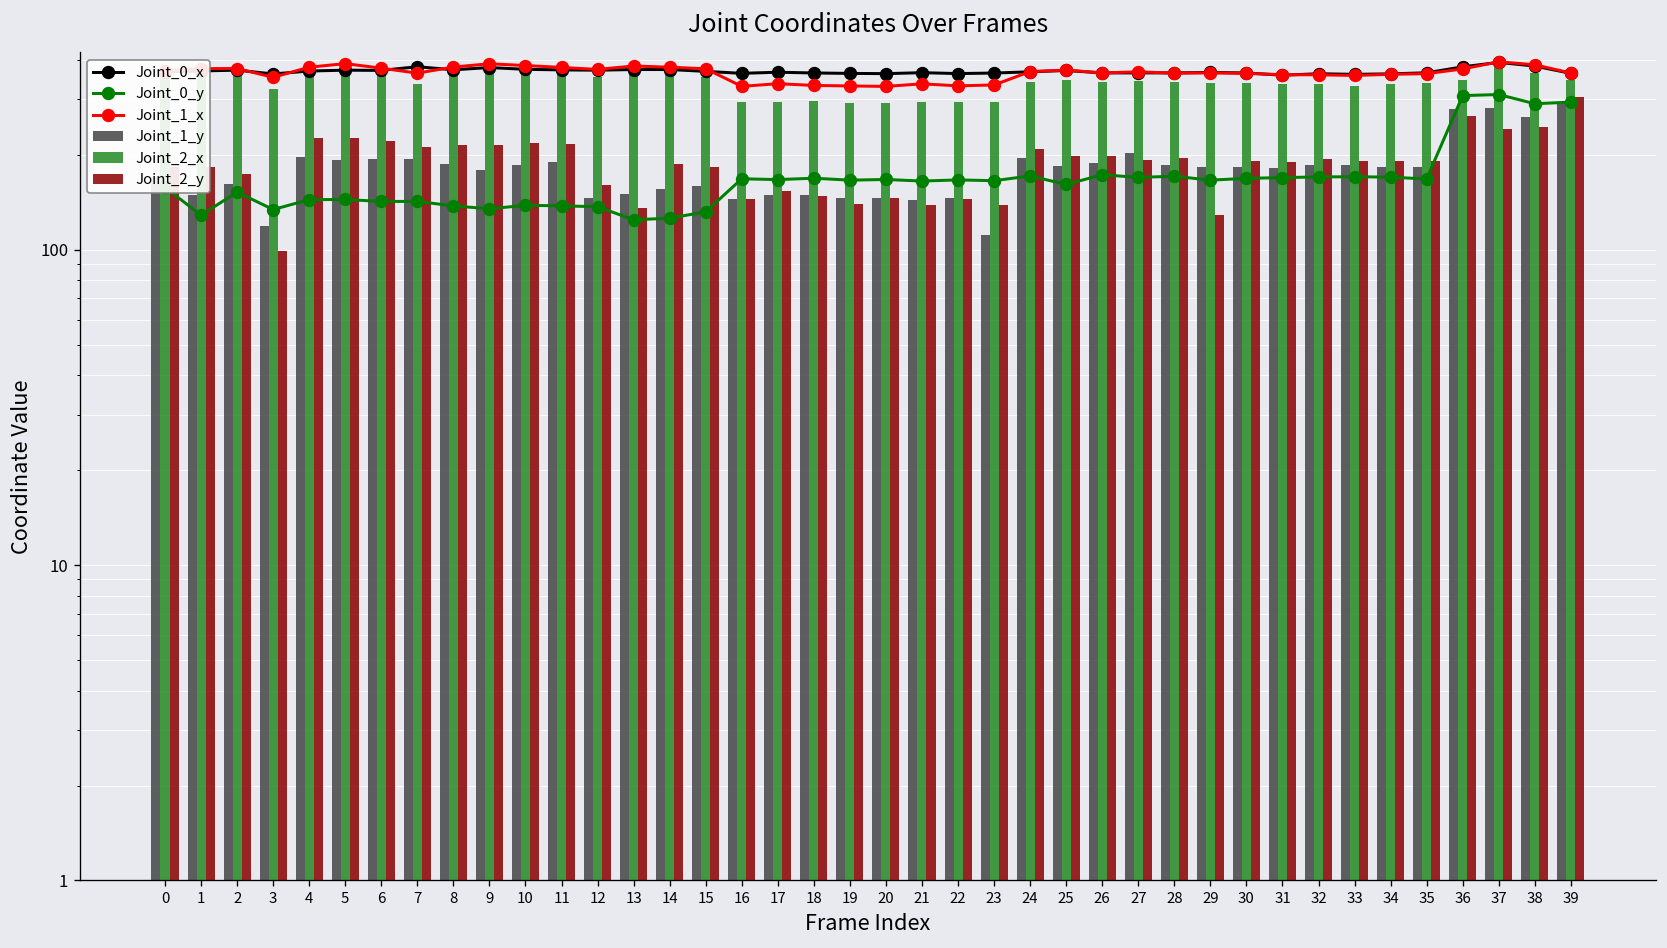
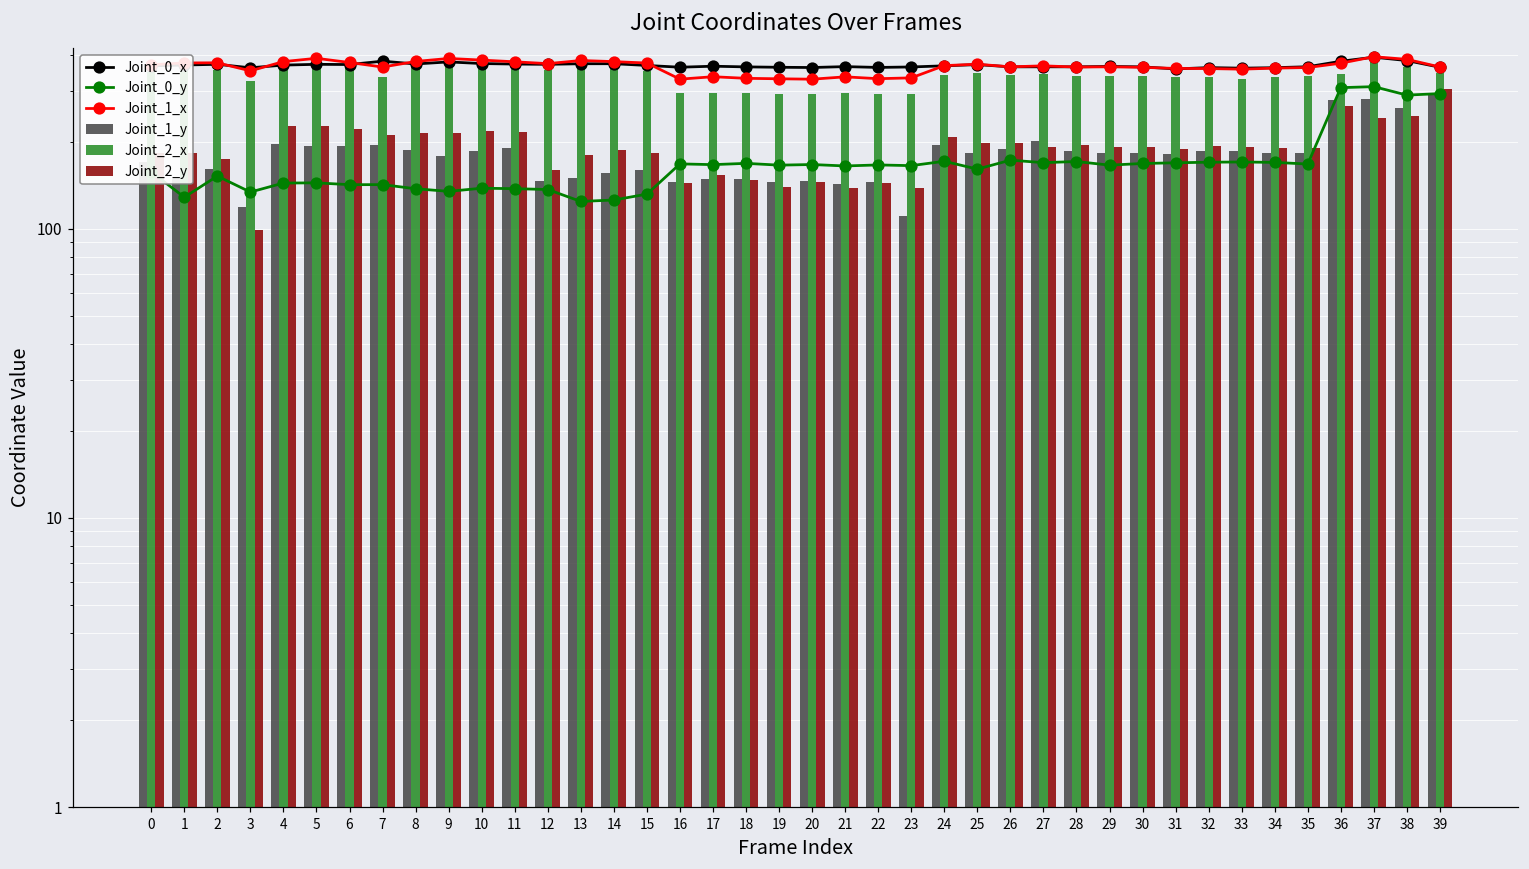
Joint_2_y, 13: 140 -> 180
Joint_2_y, 29: 130 -> 190
